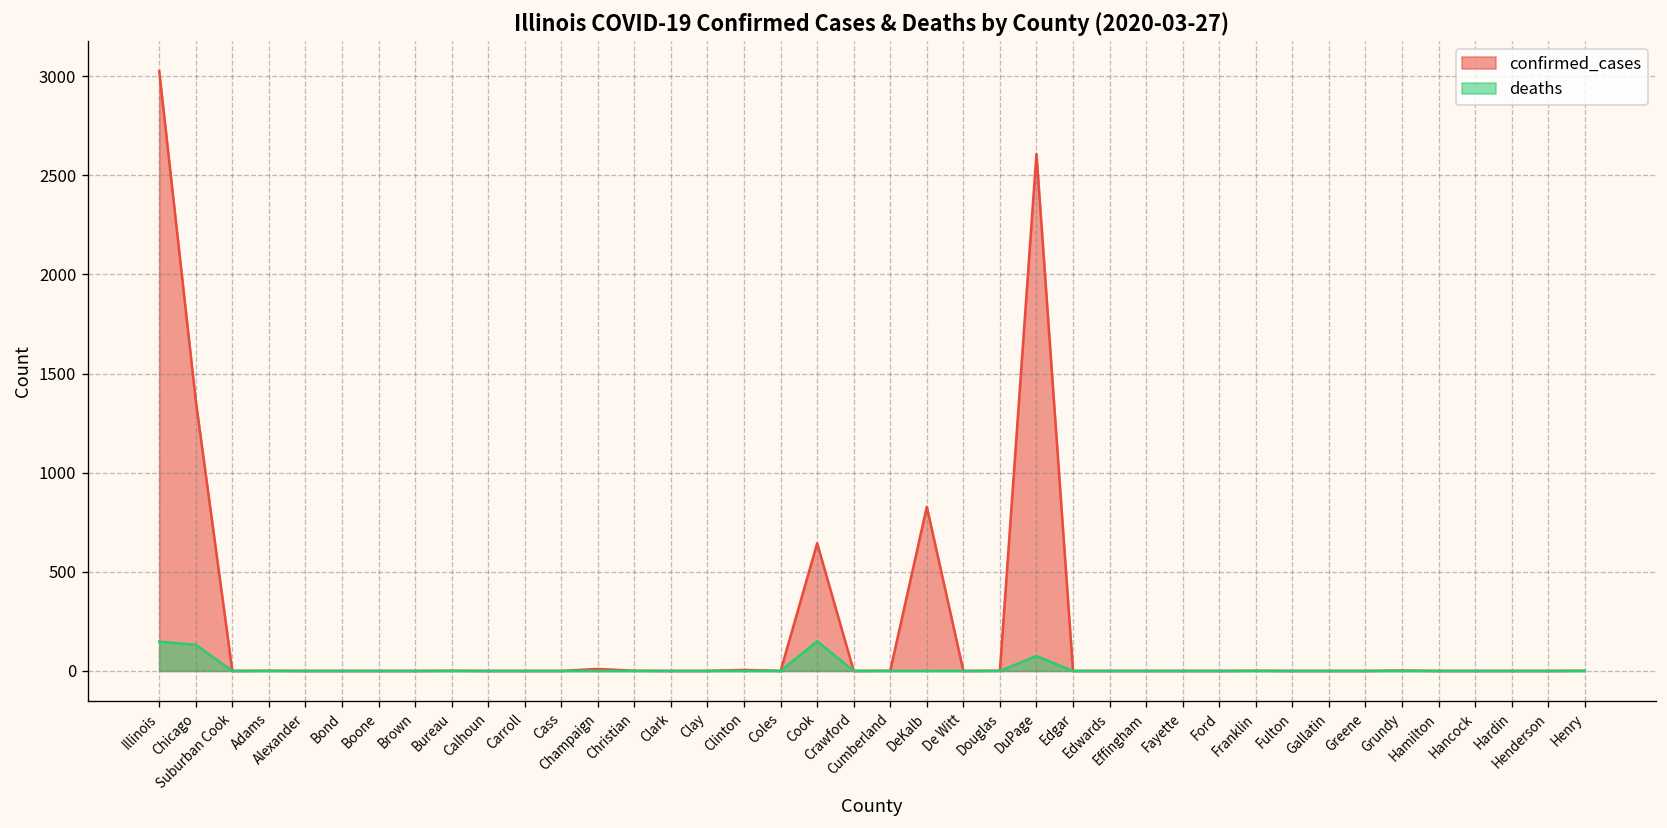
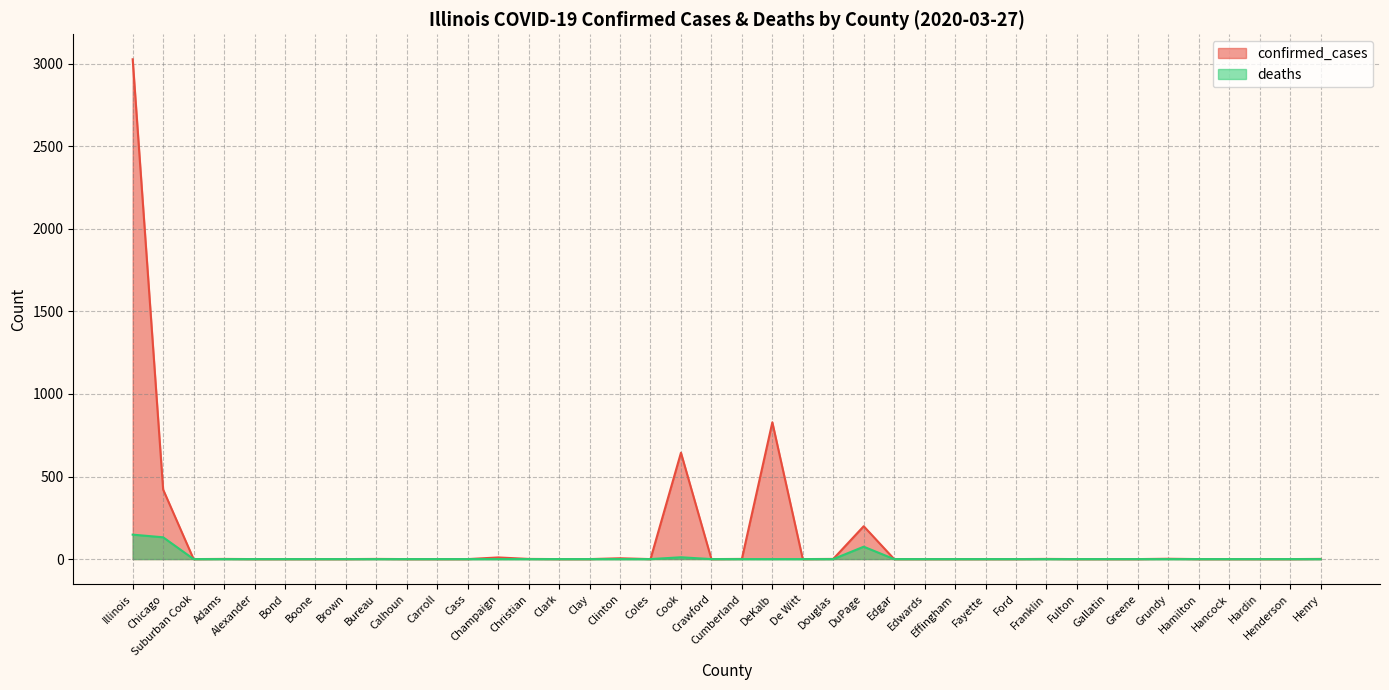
confirmed_cases, Chicago: 1360 -> 420
deaths, Cook: 150 -> 10
confirmed_cases, DuPage: 2610 -> 200
